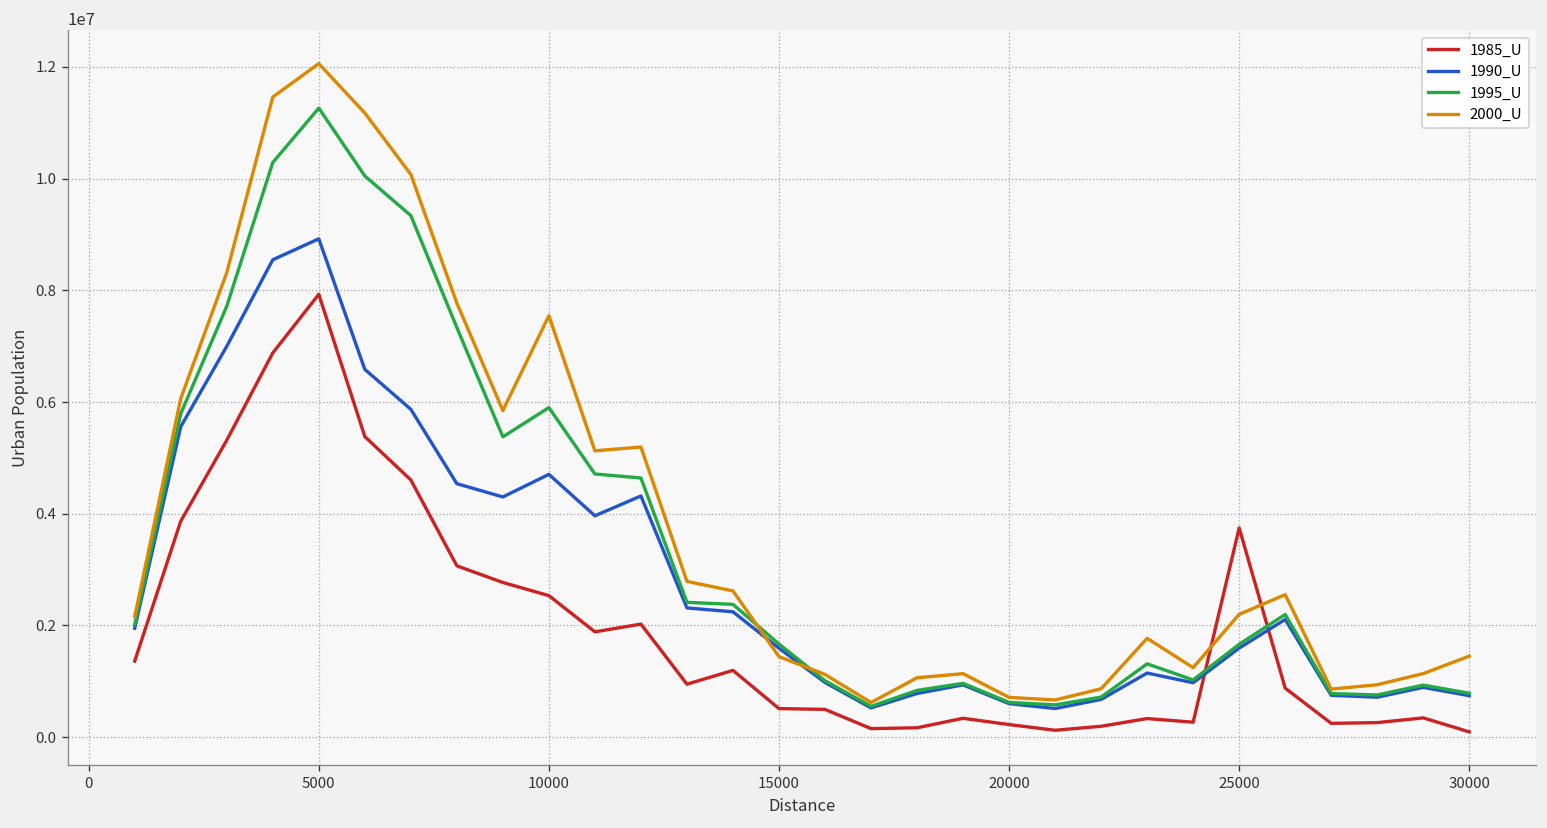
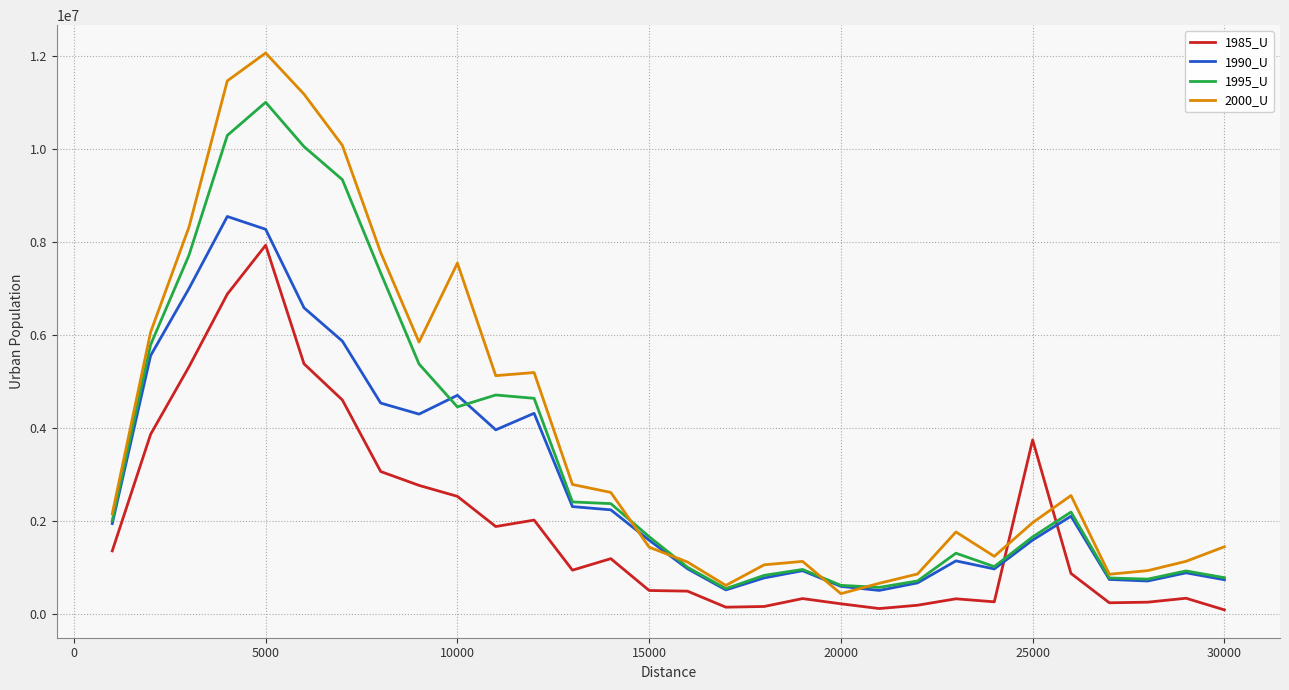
1990_U, 5000: 8900000 -> 8300000
1995_U, 5000: 11300000 -> 11000000
1995_U, 10000: 5900000 -> 4500000
2000_U, 20000: 700000 -> 400000
2000_U, 25000: 2200000 -> 2000000
